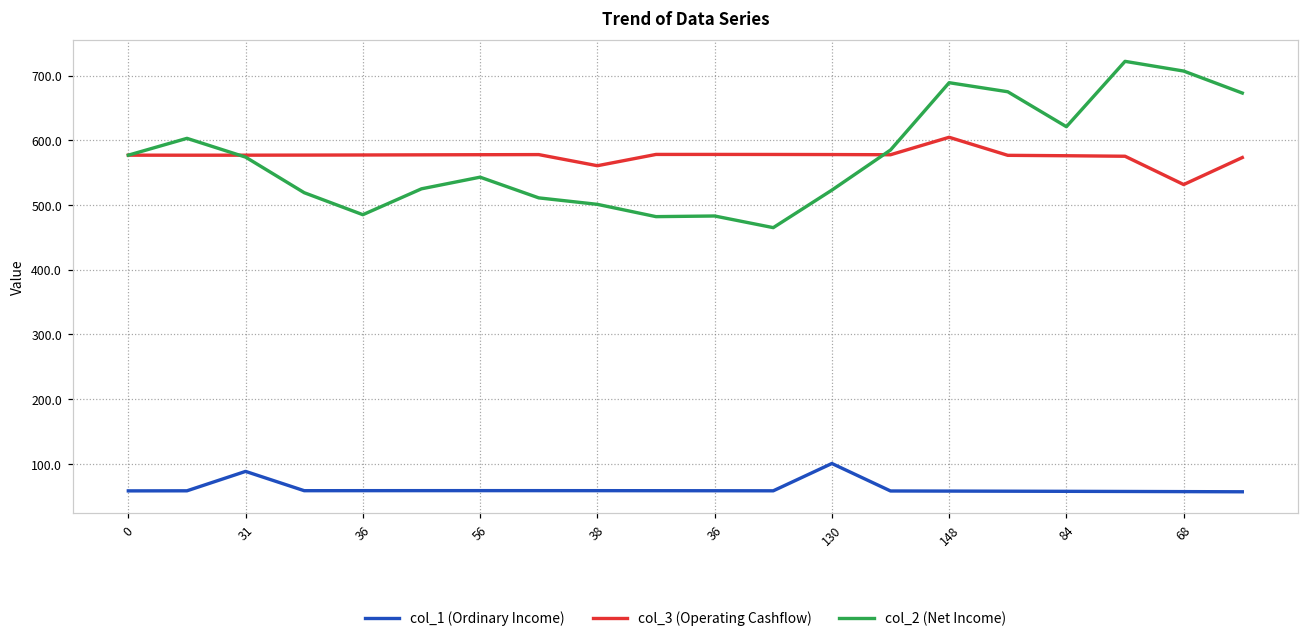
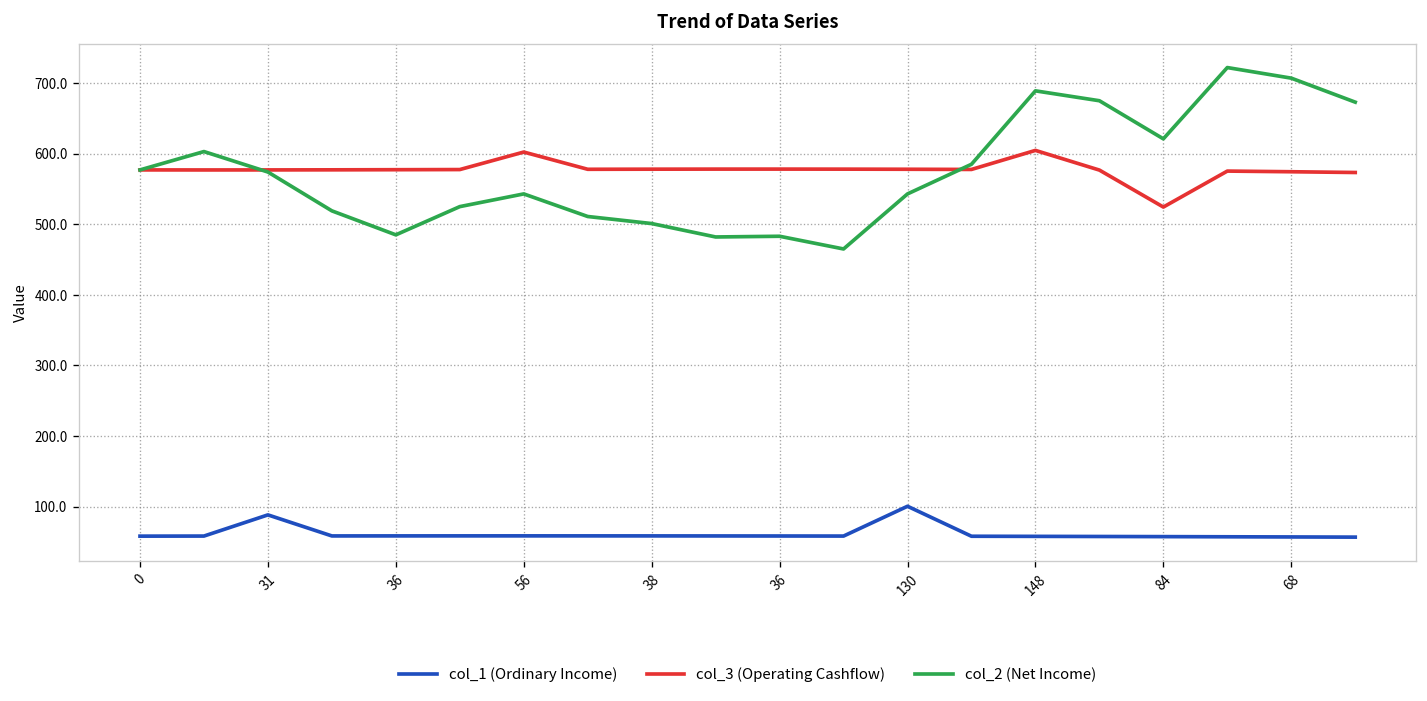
col_3 (Operating Cashflow), 56: 580 -> 600
col_3 (Operating Cashflow), 38: 560 -> 580
col_2 (Net Income), 130: 520 -> 540
col_3 (Operating Cashflow), 84: 580 -> 520
col_3 (Operating Cashflow), 68: 530 -> 570
